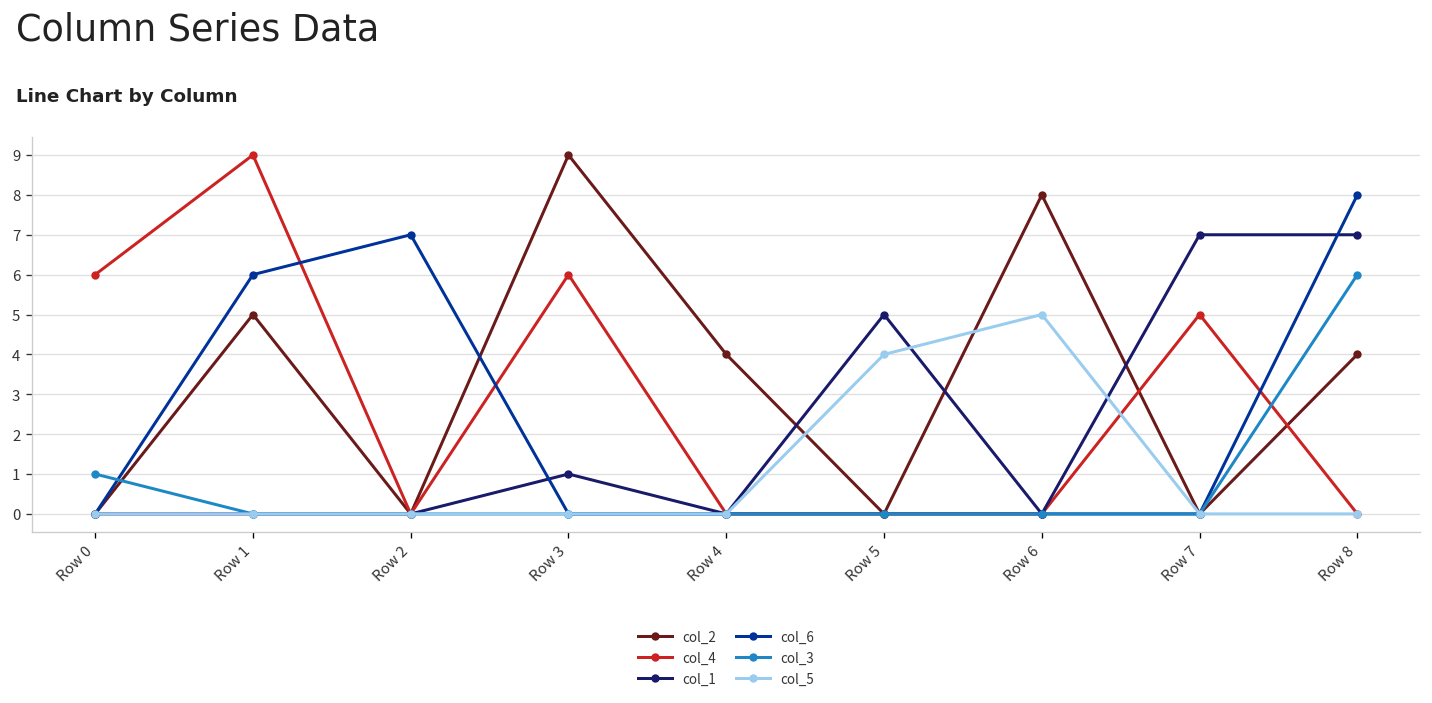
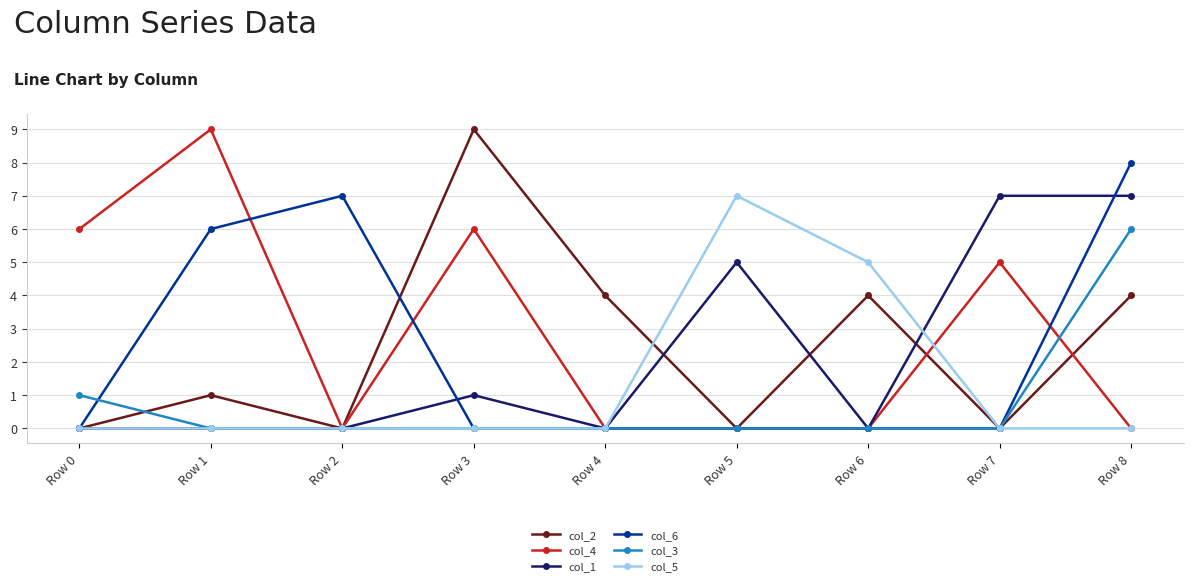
col_2, Row 1: 5 -> 1
col_5, Row 5: 4 -> 7
col_2, Row 6: 8 -> 4
